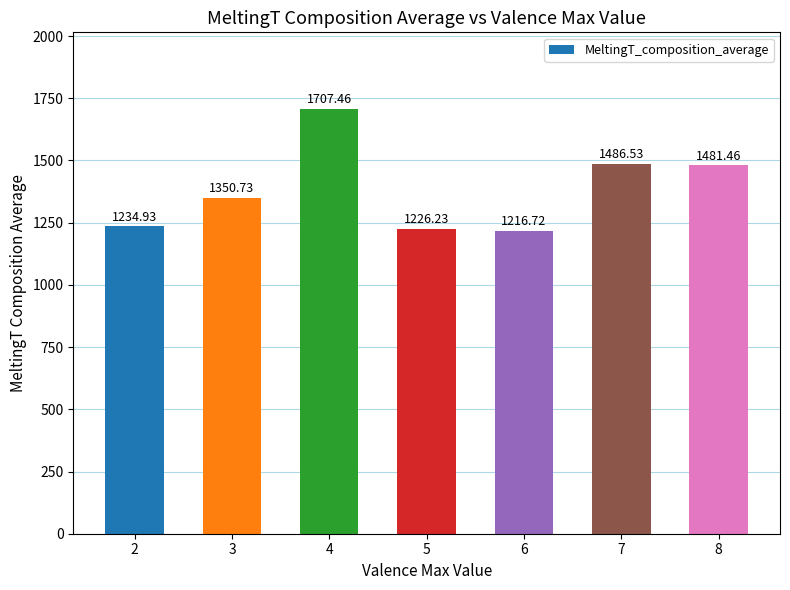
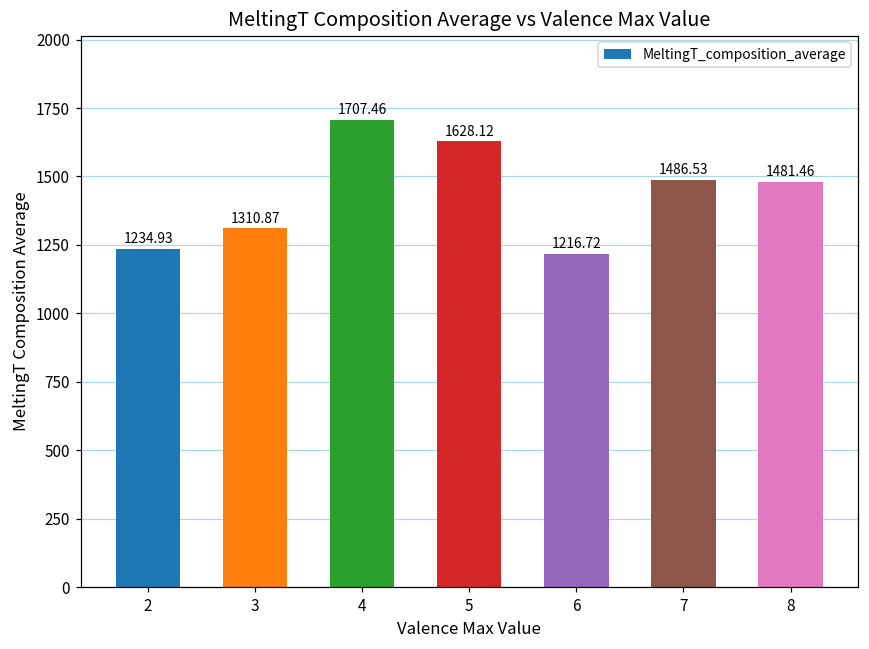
3: 1350.73 -> 1310.87
5: 1226.23 -> 1628.12
